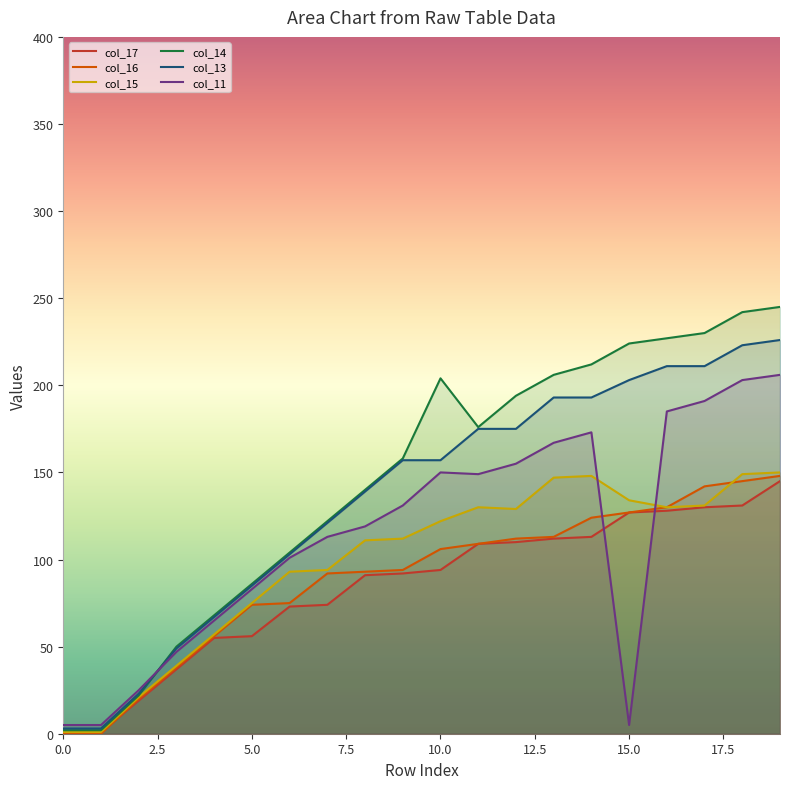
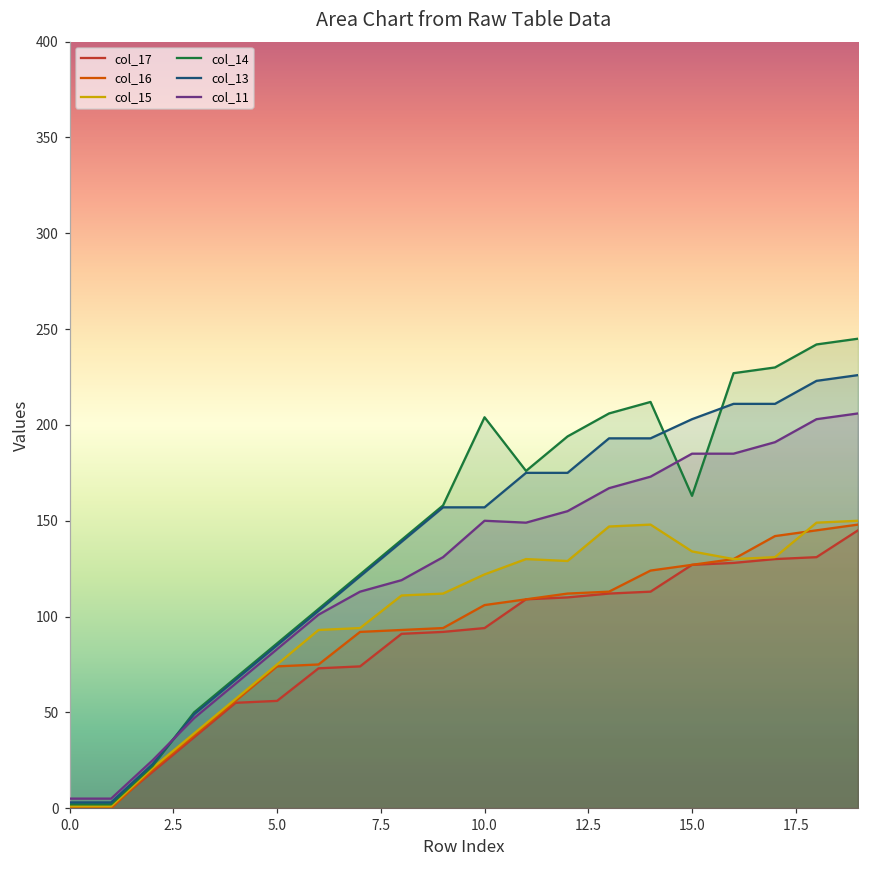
col_14, 15.0: 224 -> 163
col_11, 15.0: 5 -> 185
